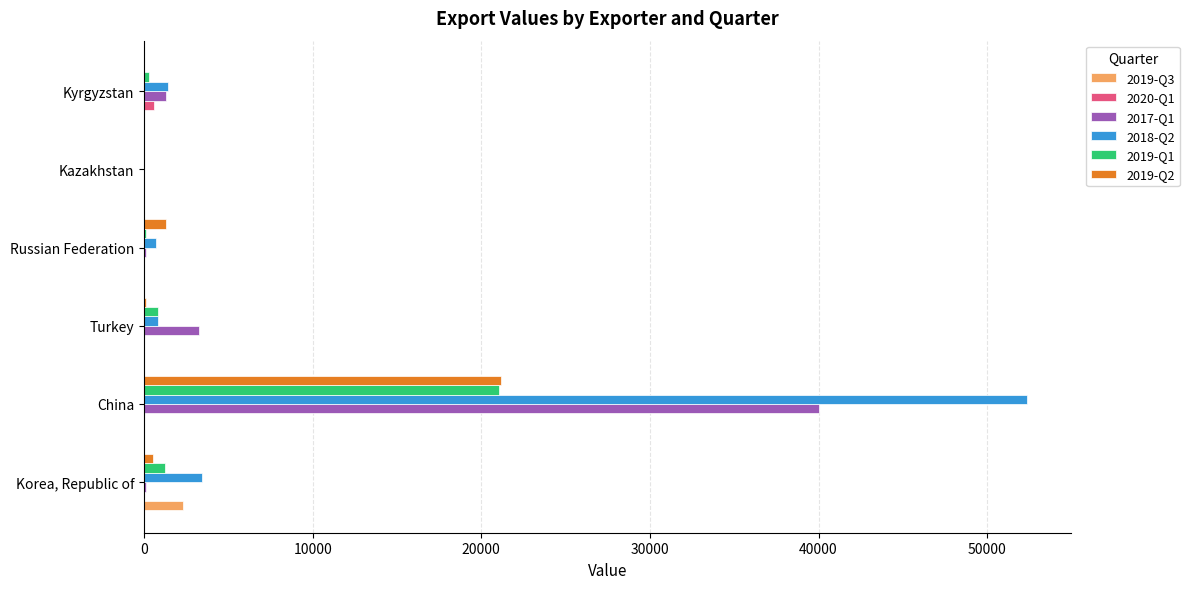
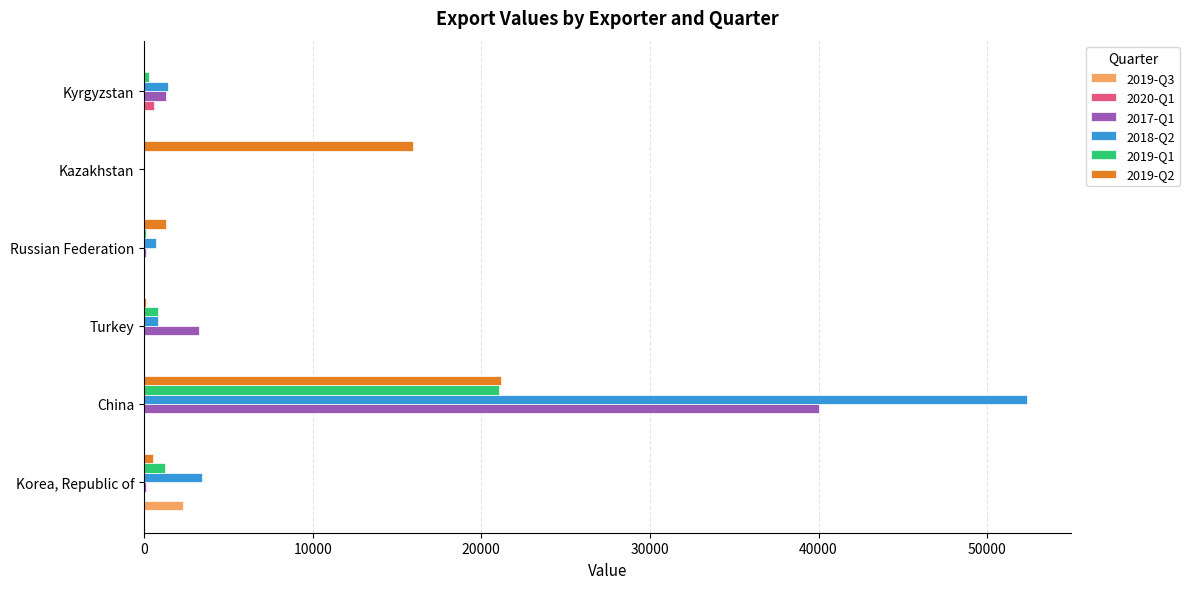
2019-Q2, Kazakhstan: 0 -> 15900
